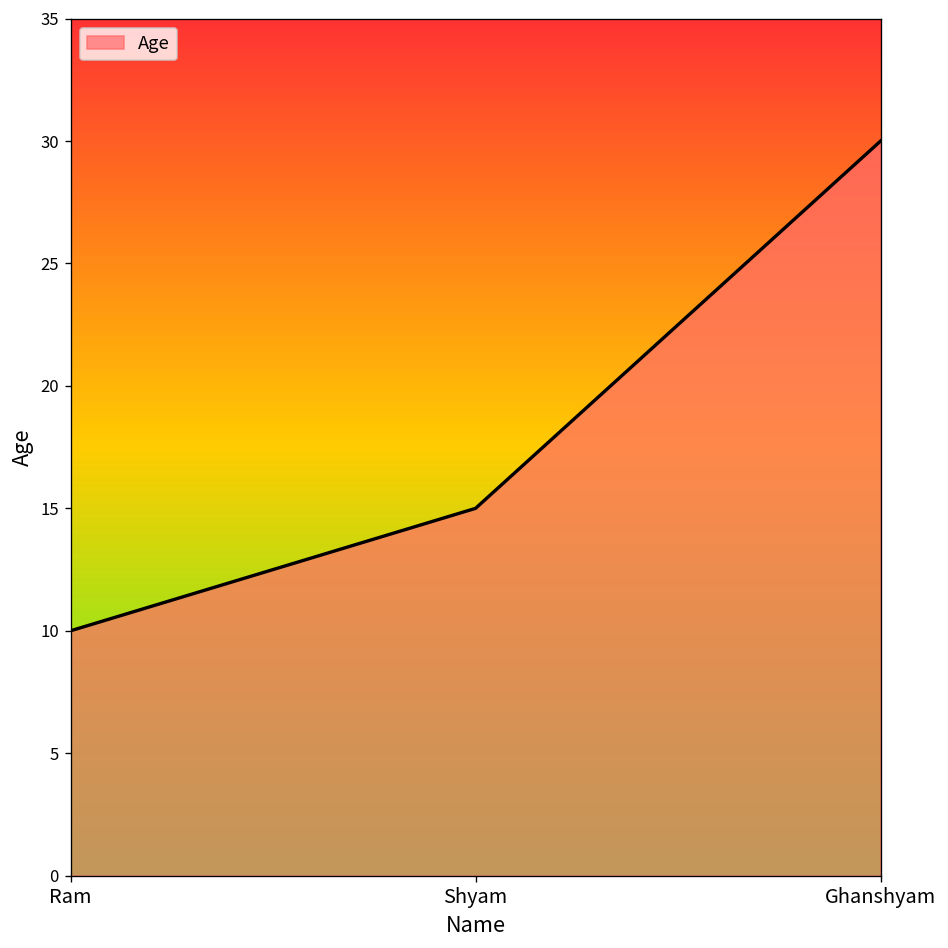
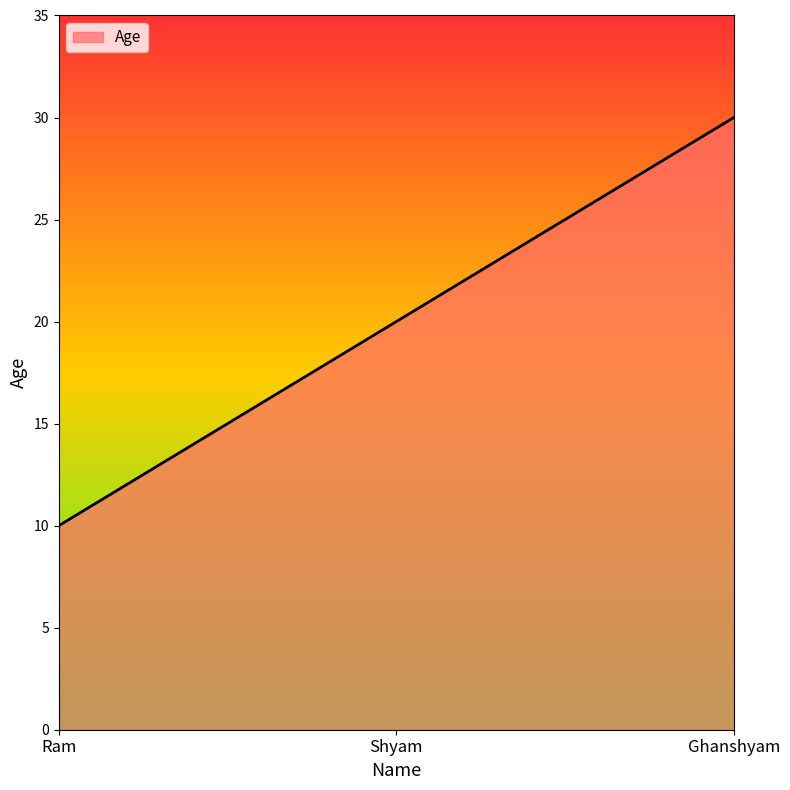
Shyam: 15 -> 20
